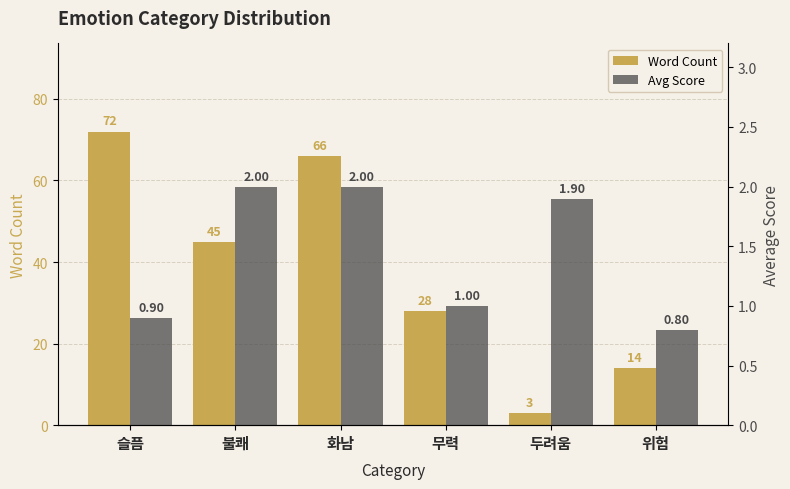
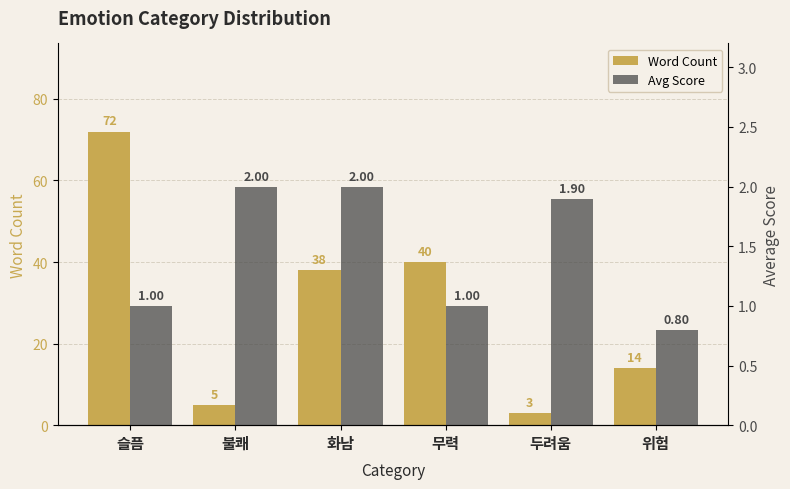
Word Count, 불쾌: 45 -> 5
Word Count, 화남: 66 -> 38
Word Count, 무력: 28 -> 40
Avg Score, 슬픔: 0.90 -> 1.00
